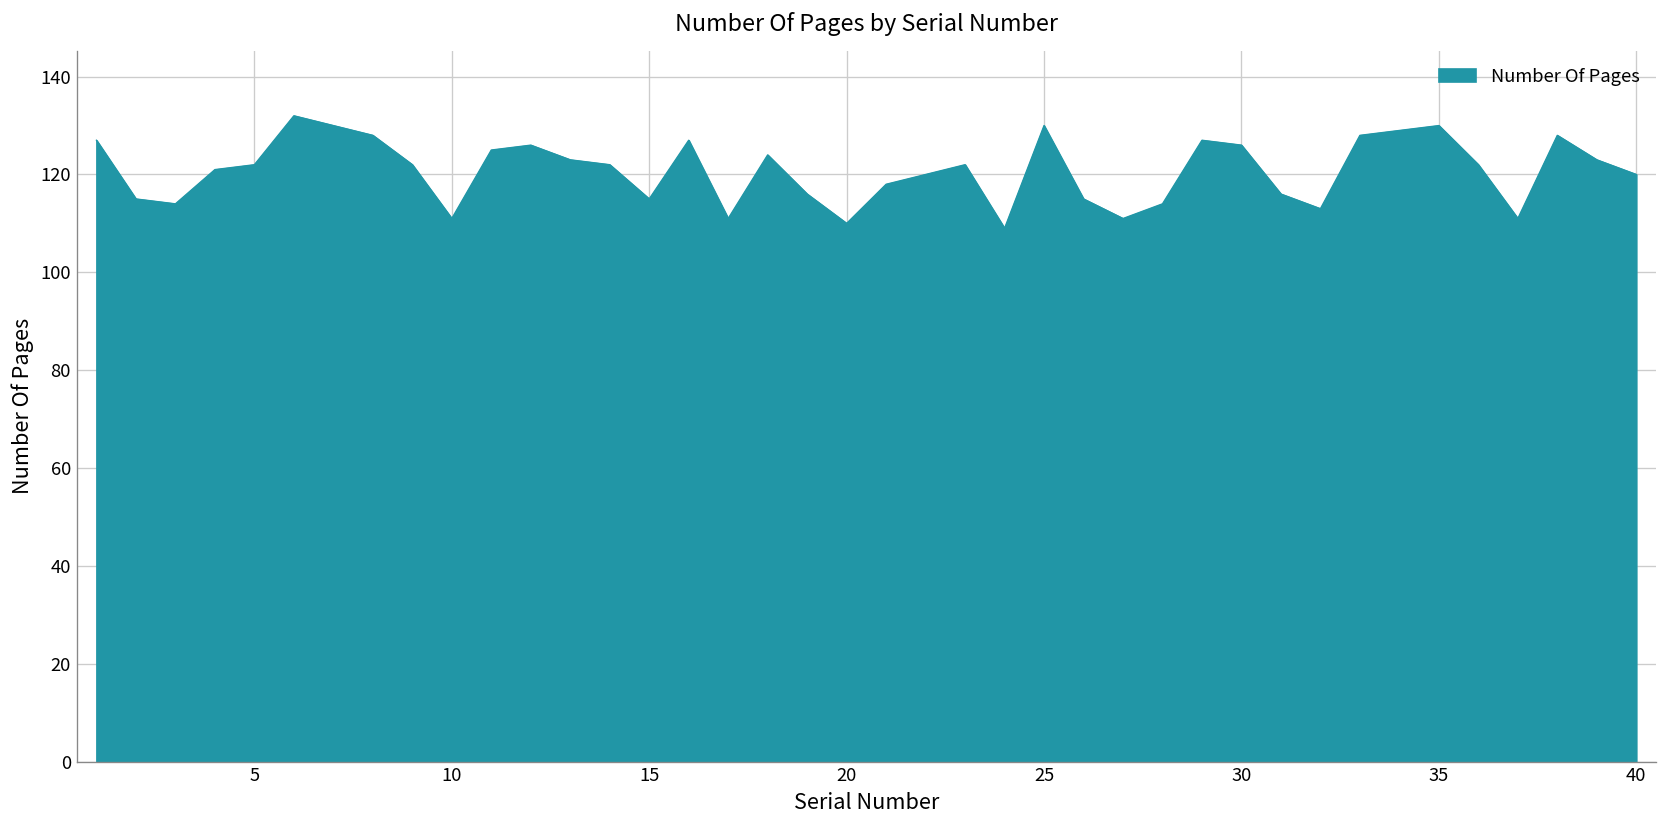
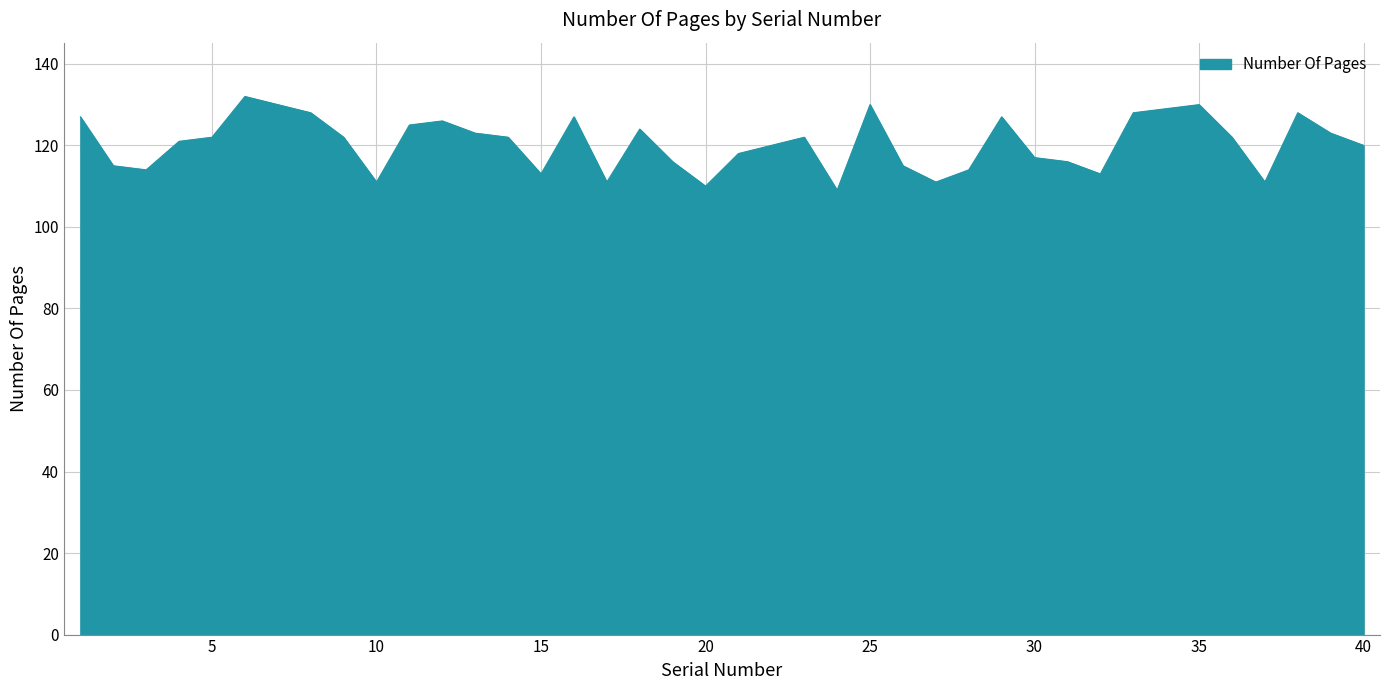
15: 115 -> 113
30: 126 -> 117
